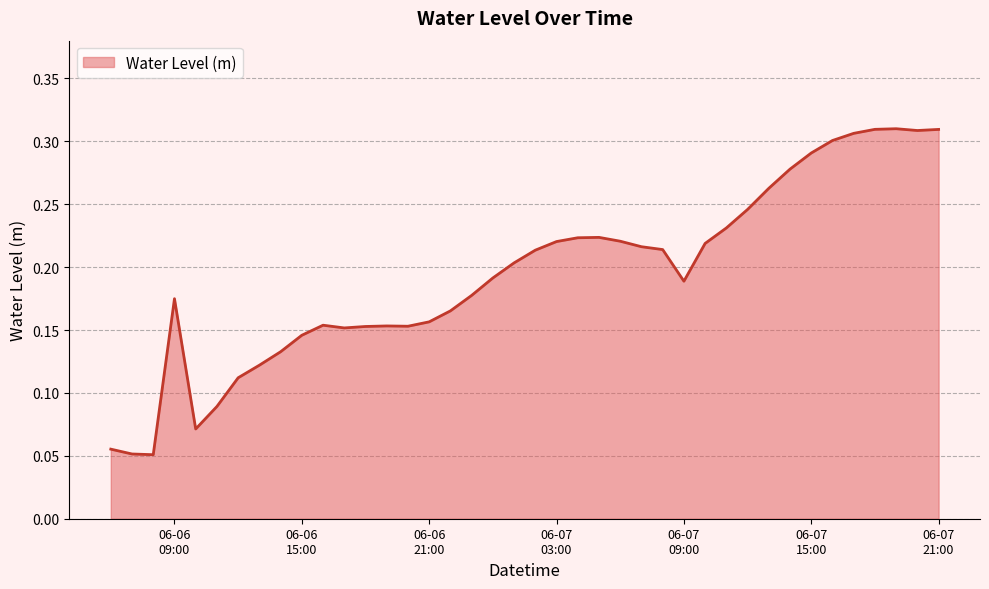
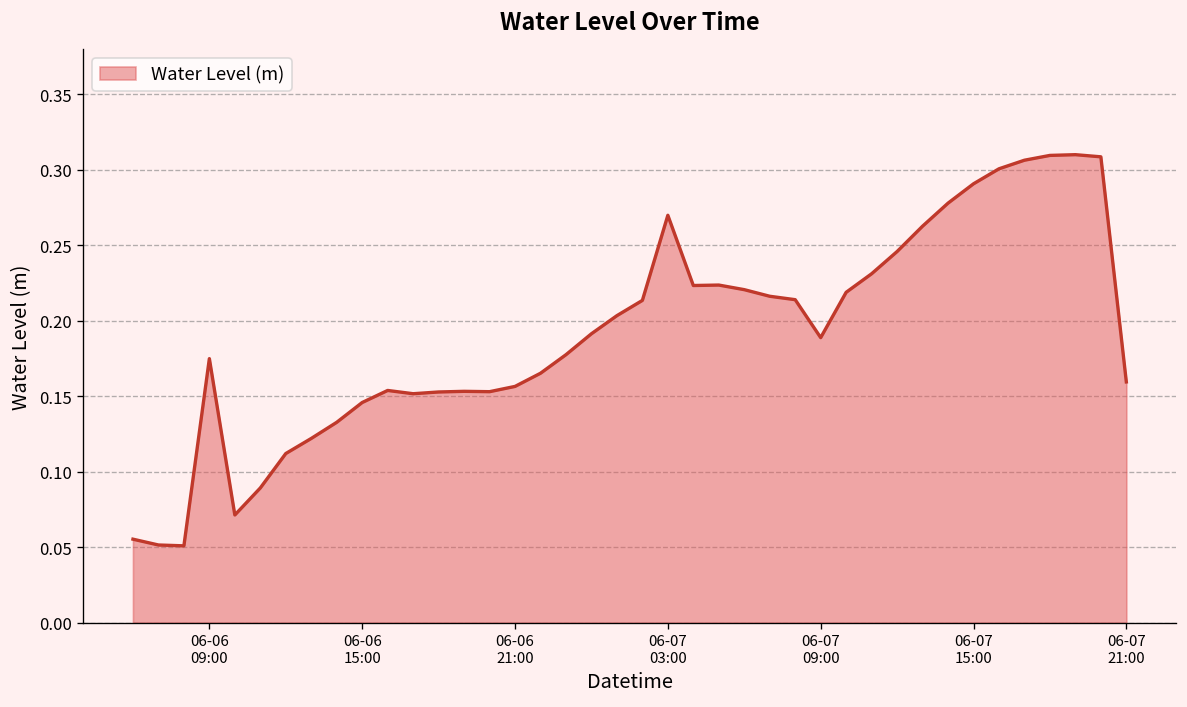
06-07 03:00: 0.220 -> 0.270
06-07 21:00: 0.309 -> 0.159
